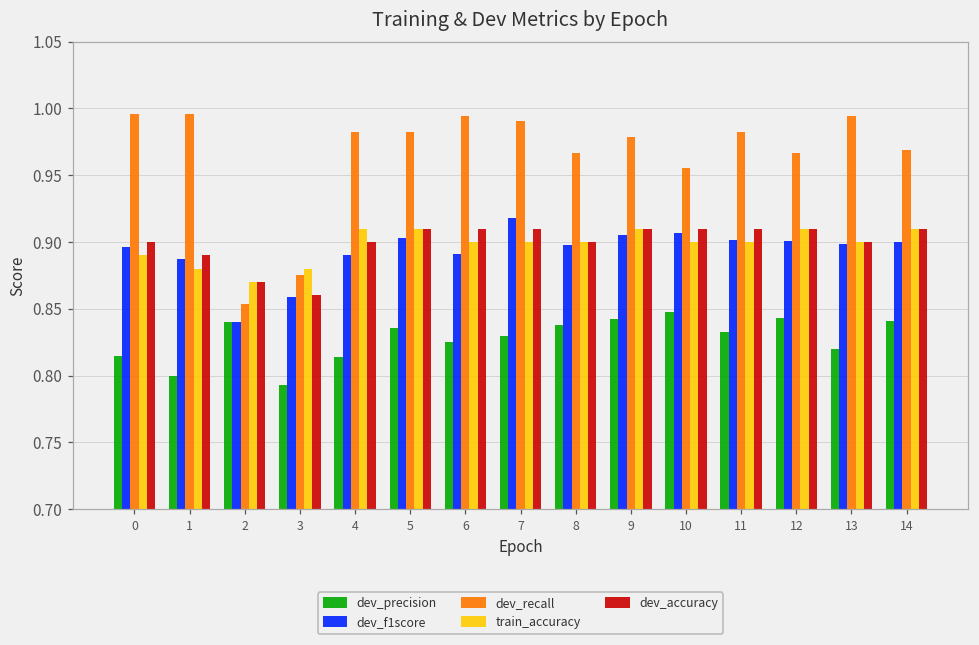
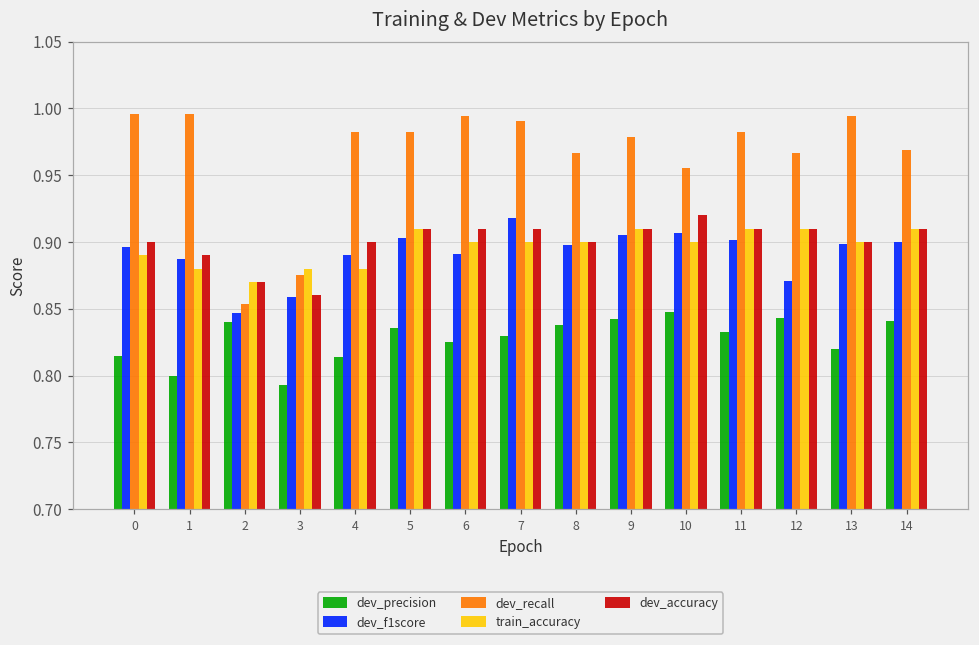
dev_f1score, 2: 0.840 -> 0.847
train_accuracy, 4: 0.91 -> 0.88
dev_accuracy, 10: 0.91 -> 0.92
train_accuracy, 11: 0.90 -> 0.91
dev_f1score, 12: 0.901 -> 0.871
